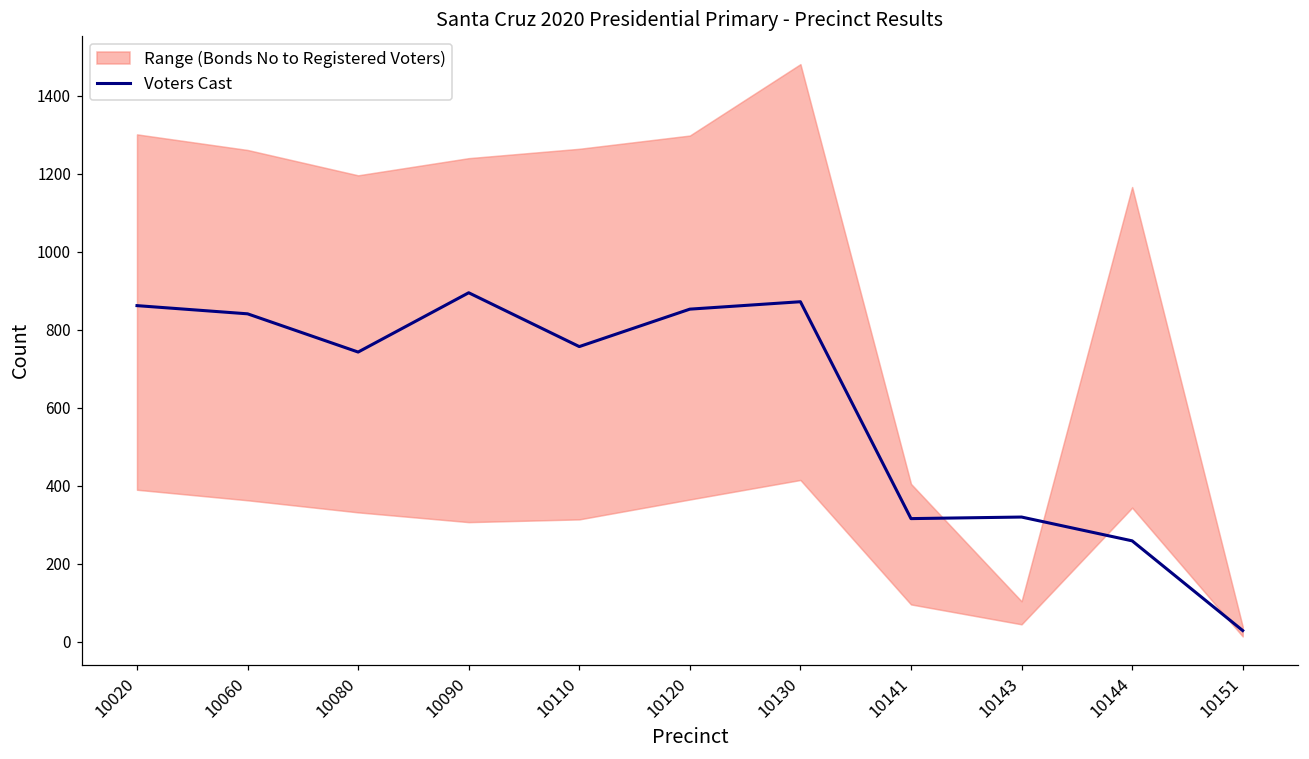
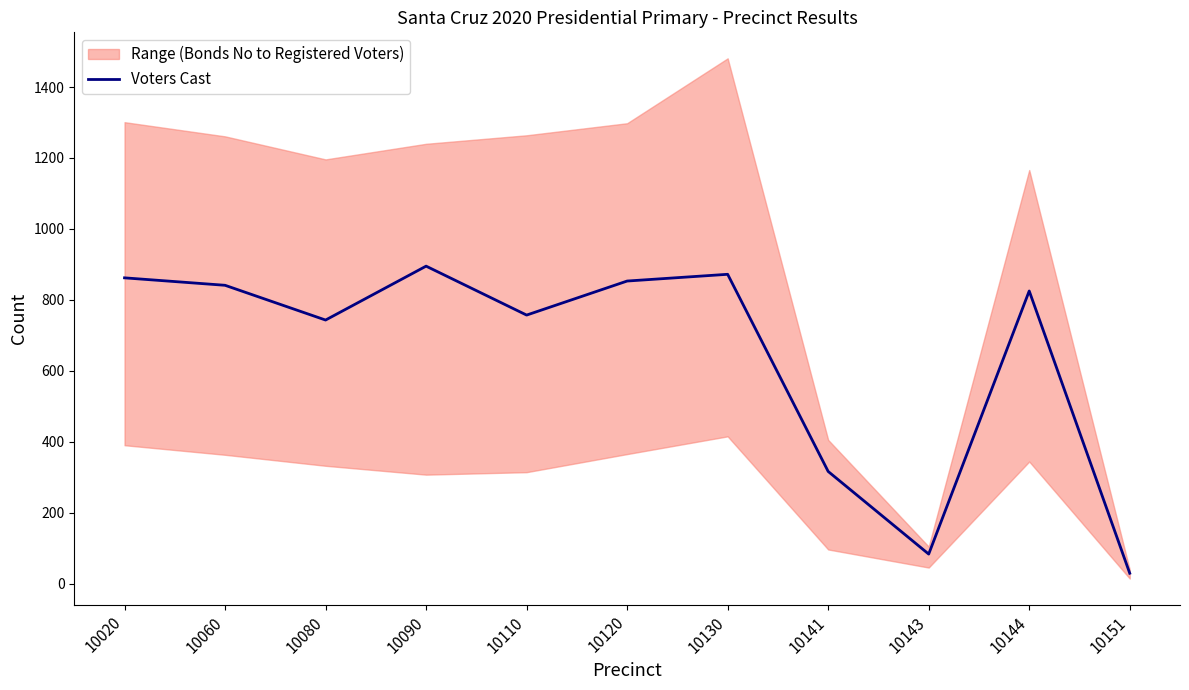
Voters Cast, 10143: 320 -> 80
Voters Cast, 10144: 260 -> 830
